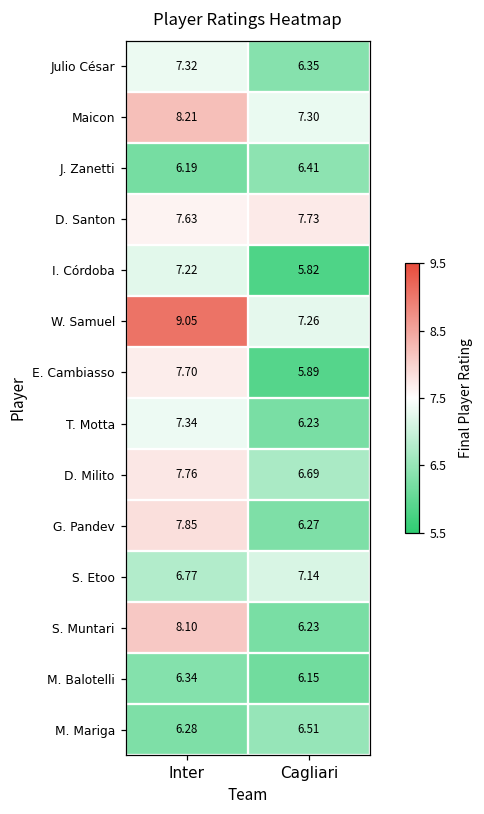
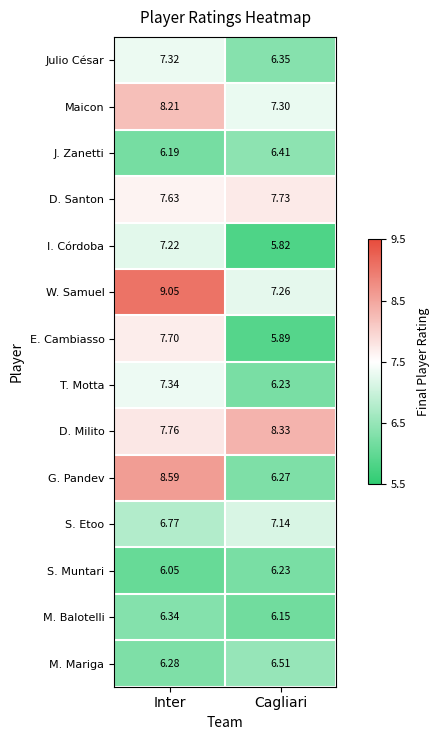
D. Milito, Cagliari: 6.69 -> 8.33
G. Pandev, Inter: 7.85 -> 8.59
S. Muntari, Inter: 8.10 -> 6.05
